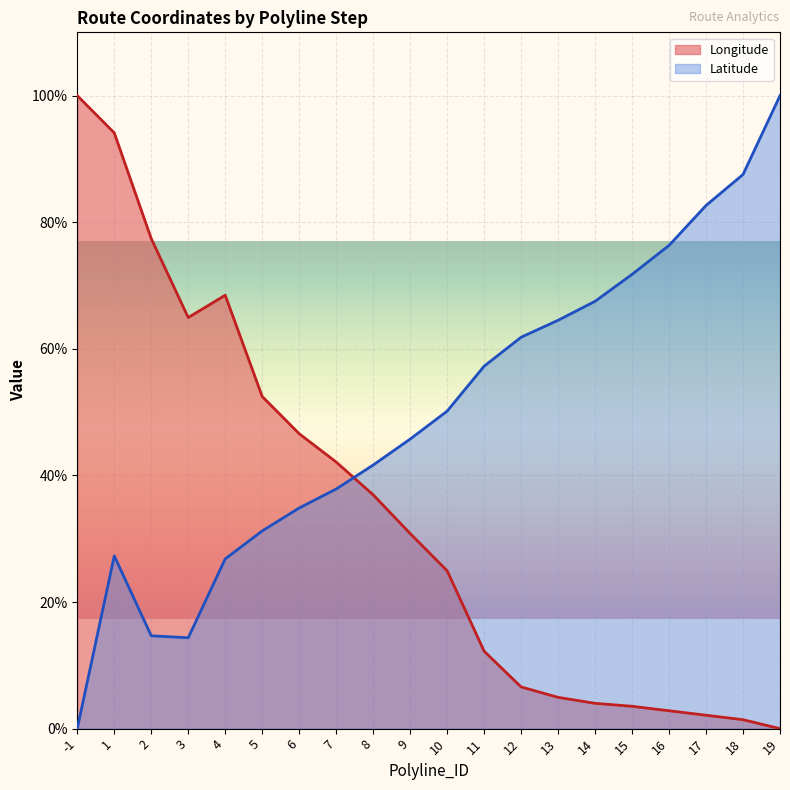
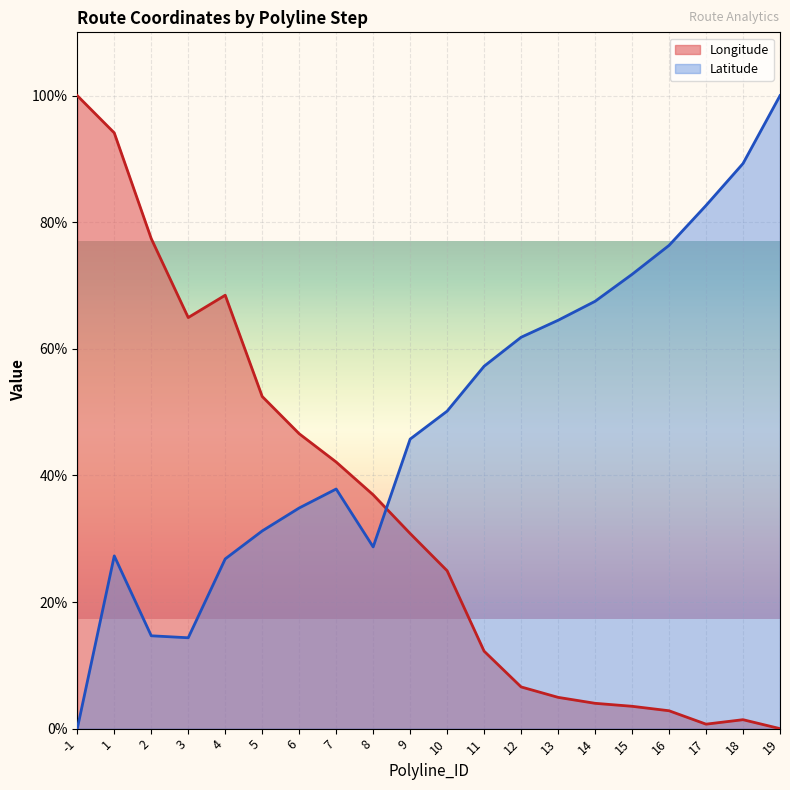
Latitude, 8: 42% -> 29%
Longitude, 17: 2% -> 1%
Latitude, 18: 88% -> 89%
